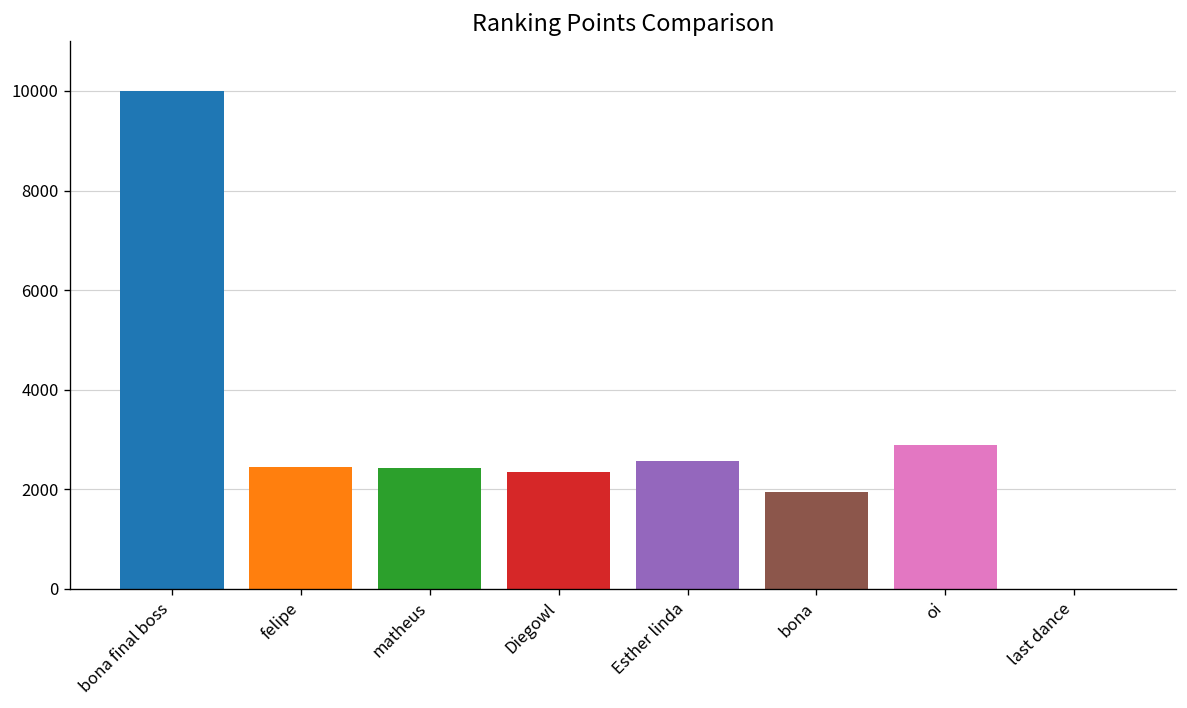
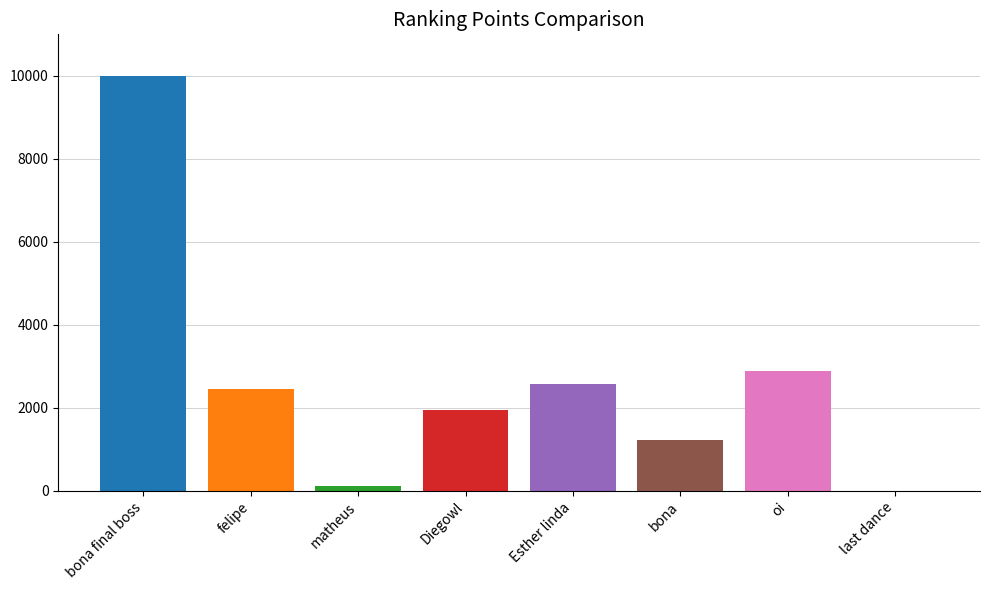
matheus: 2400 -> 100
Diegowl: 2300 -> 1900
bona: 2000 -> 1200
